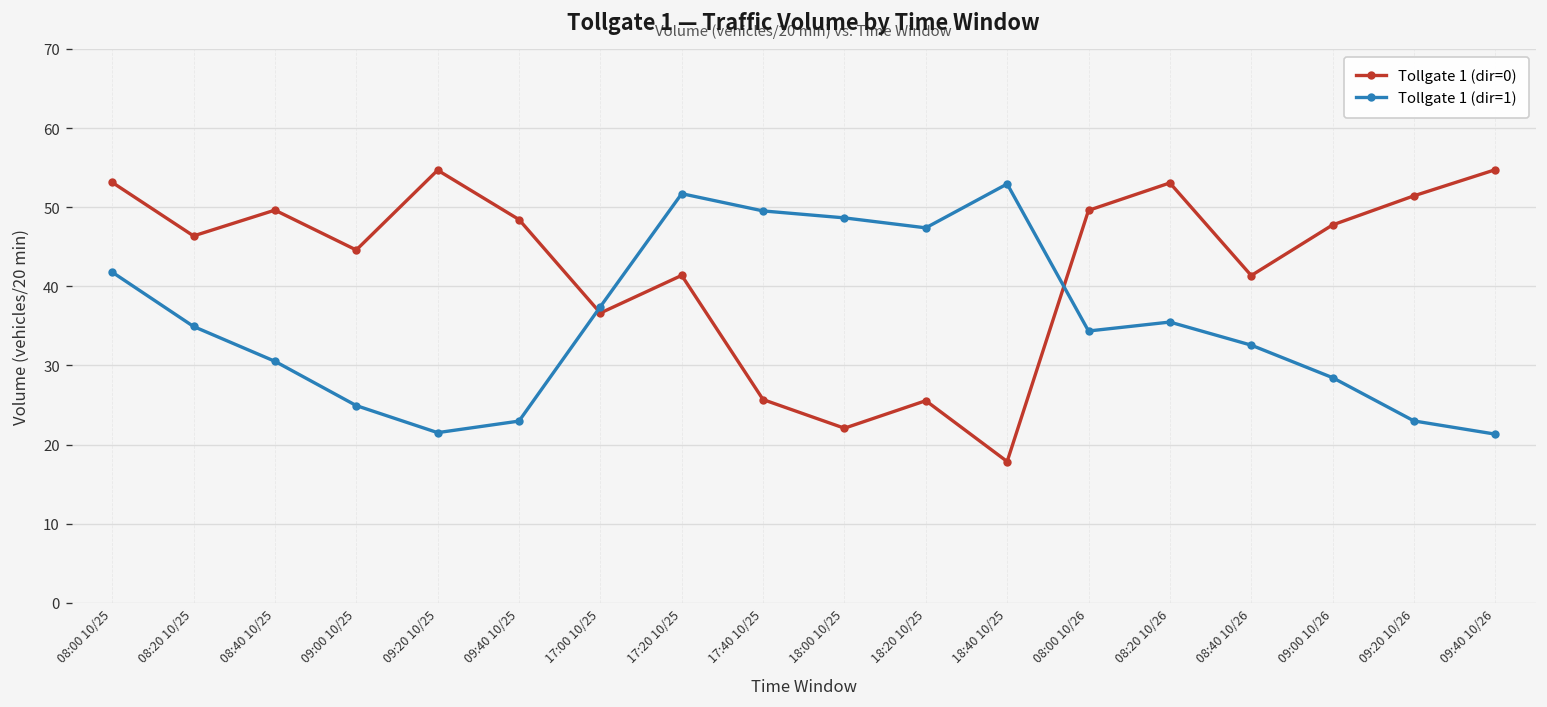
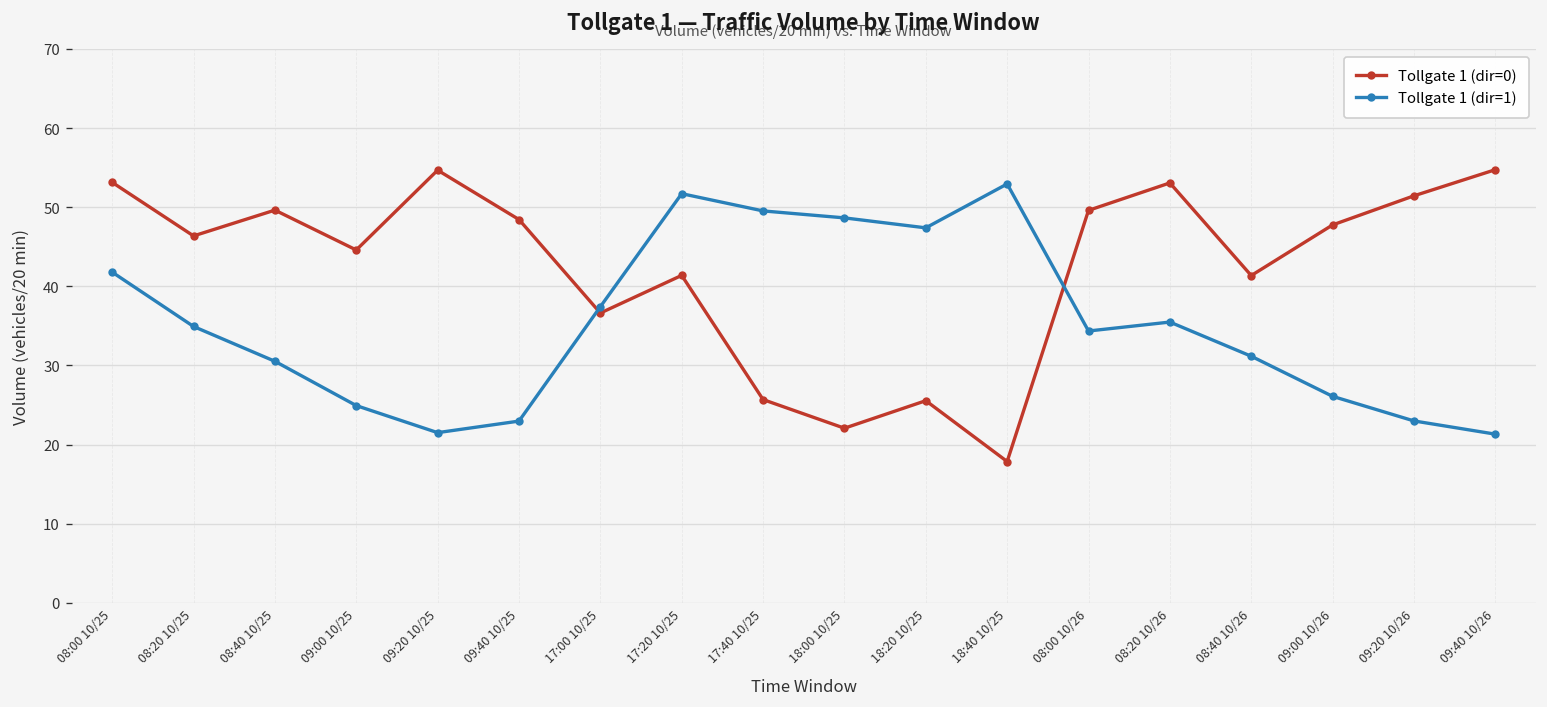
Tollgate 1 (dir=1), 08:40 10/26: 33 -> 31
Tollgate 1 (dir=1), 09:00 10/26: 28 -> 26
